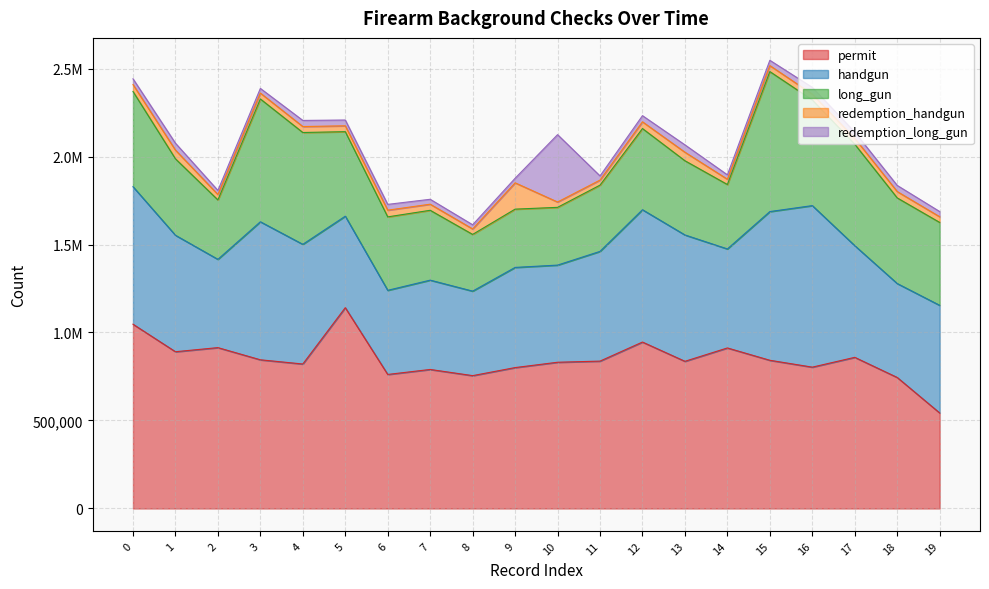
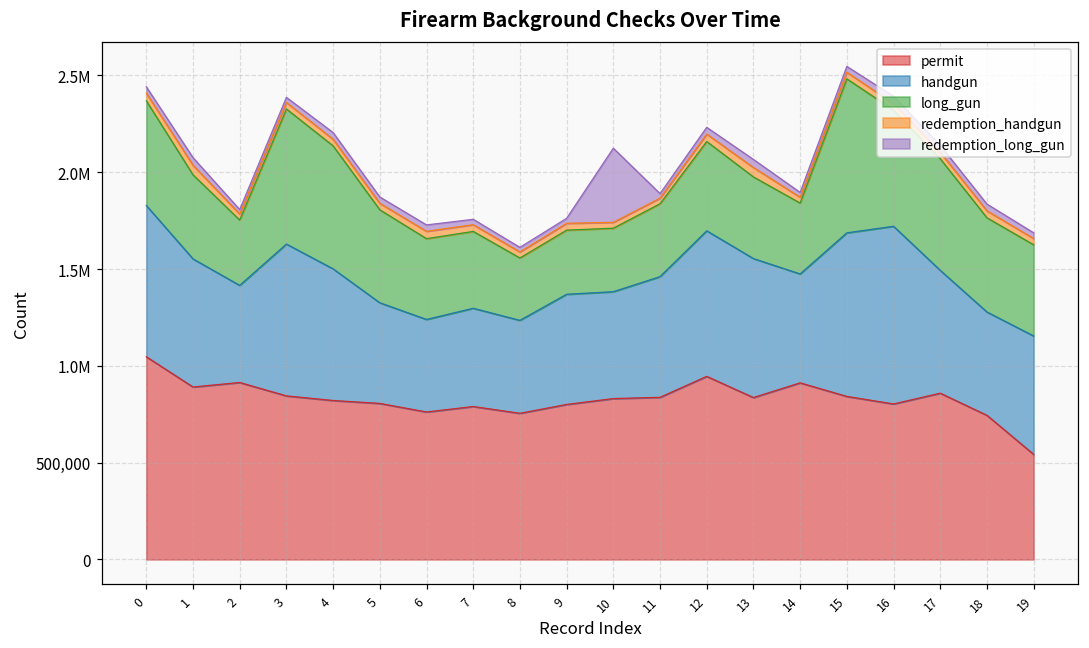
permit, 5: 1,140,000 -> 810,000
redemption_handgun, 9: 150,000 -> 40,000
